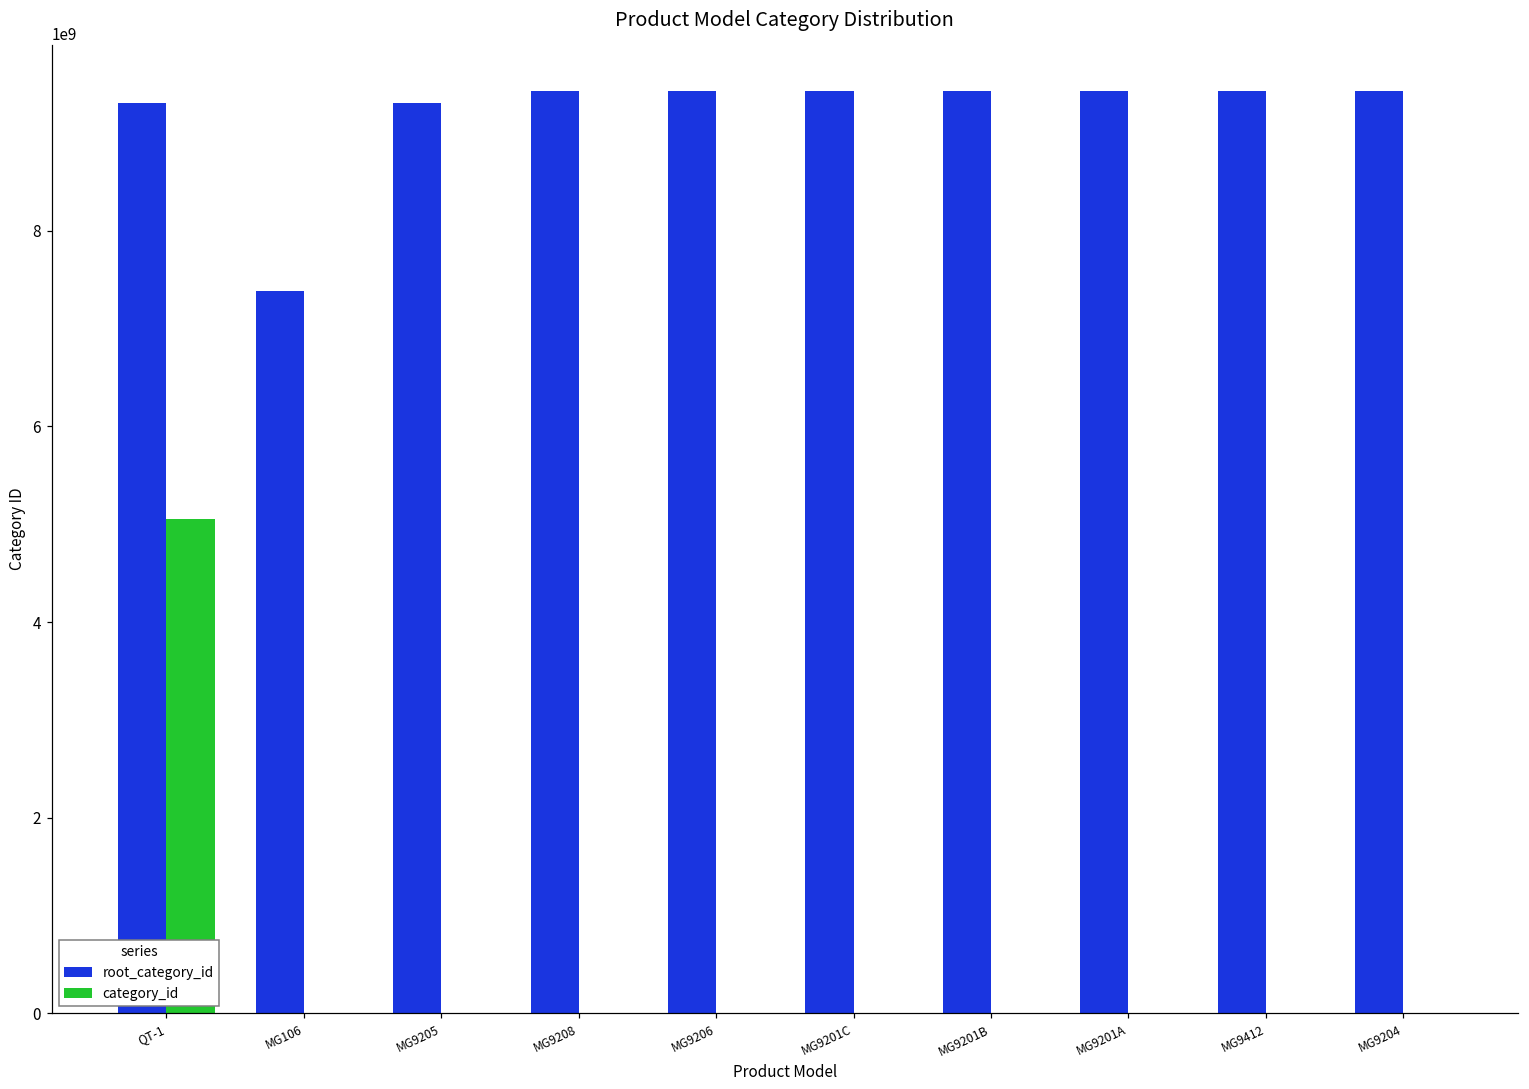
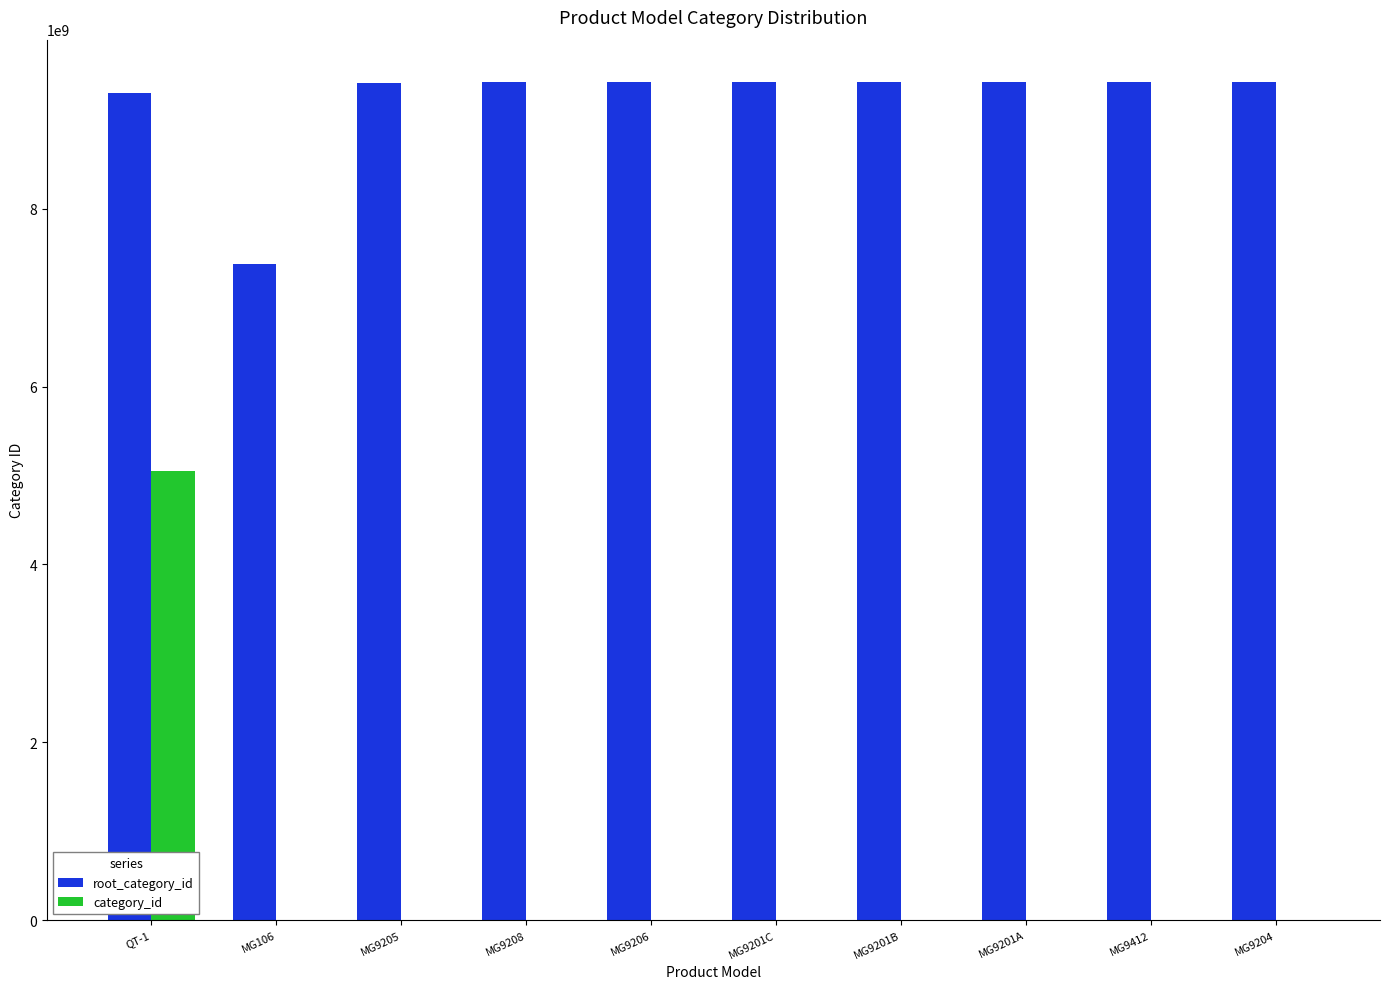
root_category_id, MG9205: 9300000000 -> 9400000000
